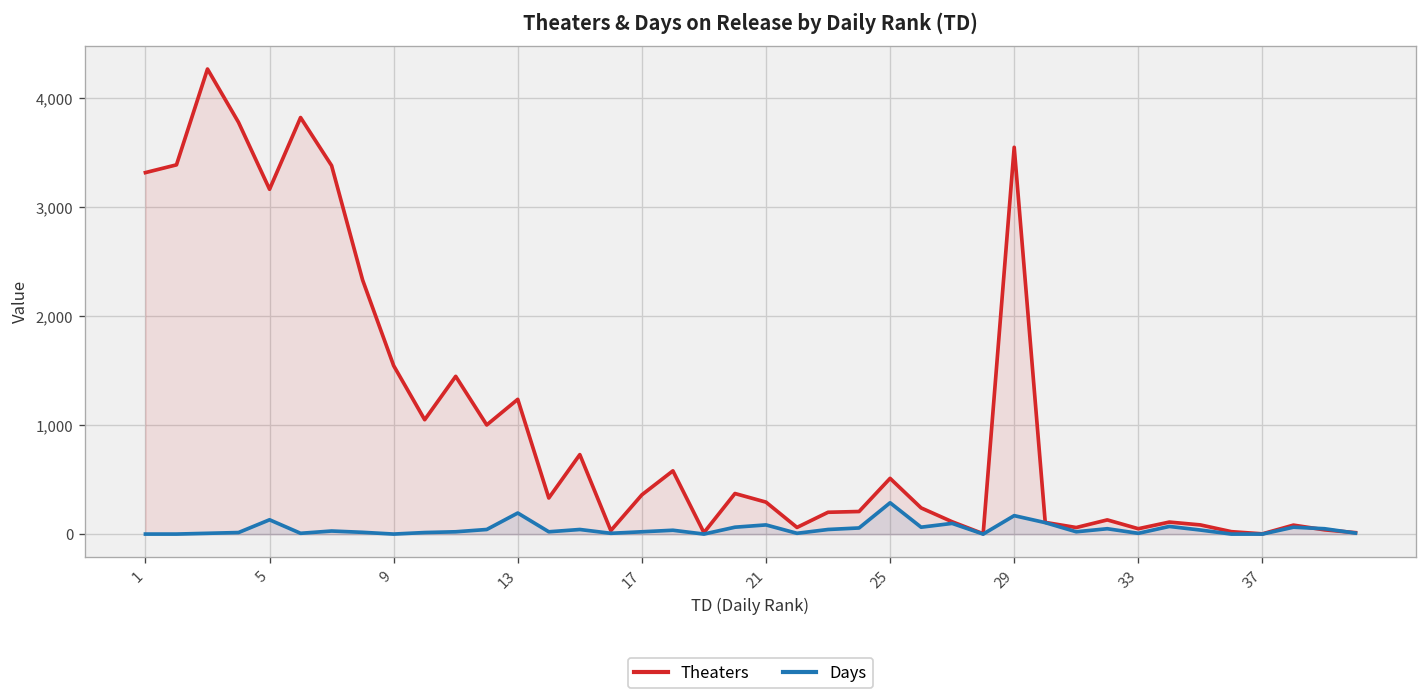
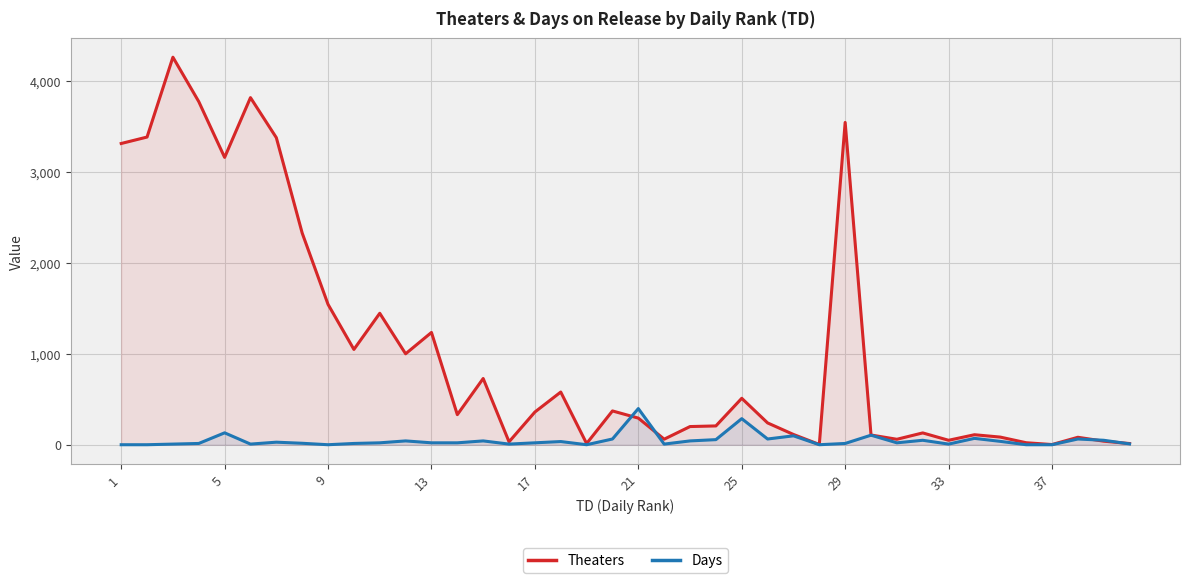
Days, 13: 200 -> 0
Days, 21: 100 -> 400
Days, 29: 200 -> 0
